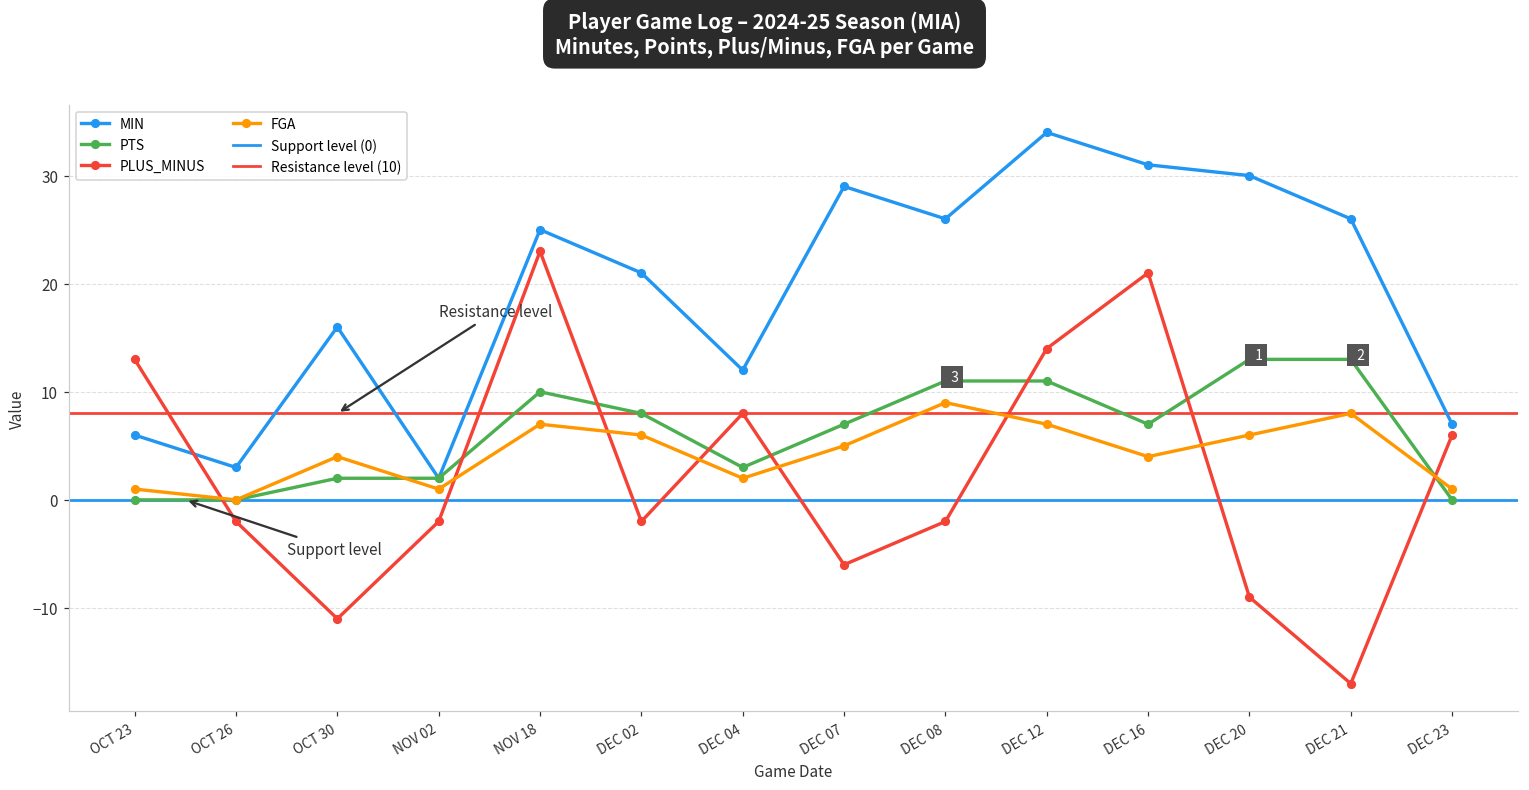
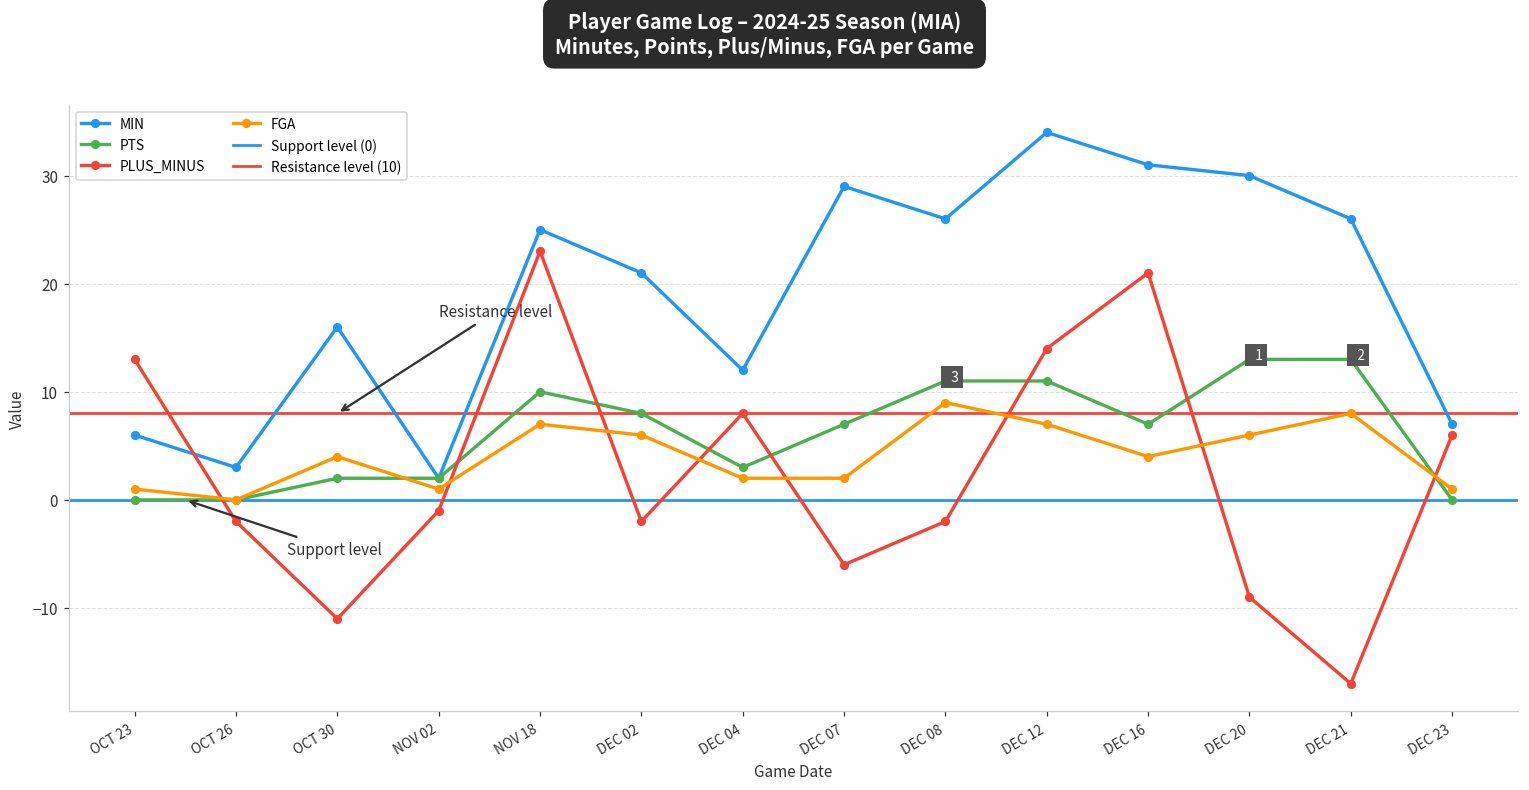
PLUS_MINUS, NOV 02: -2 -> -1
FGA, DEC 07: 5 -> 2
